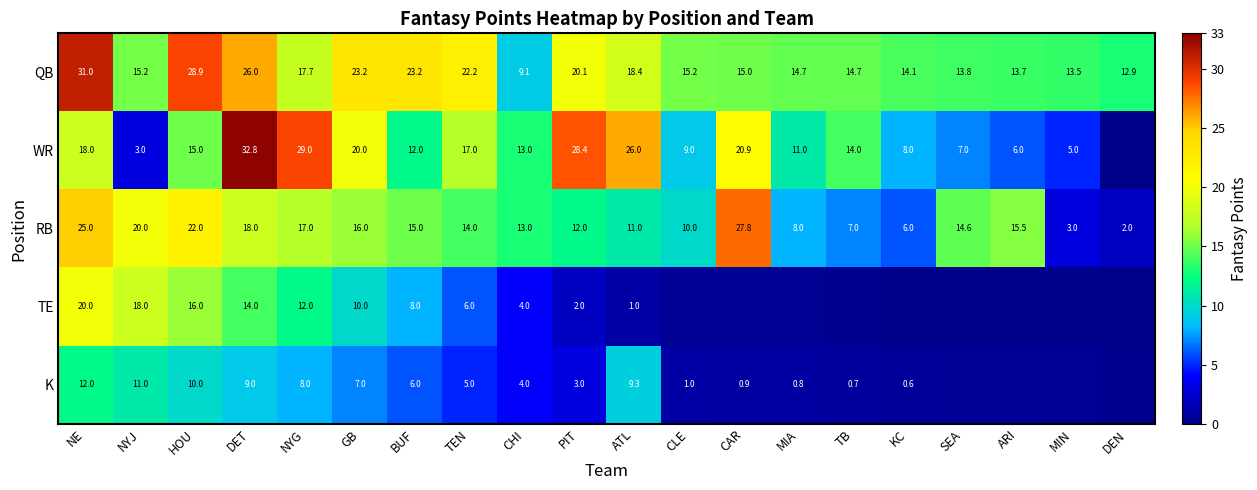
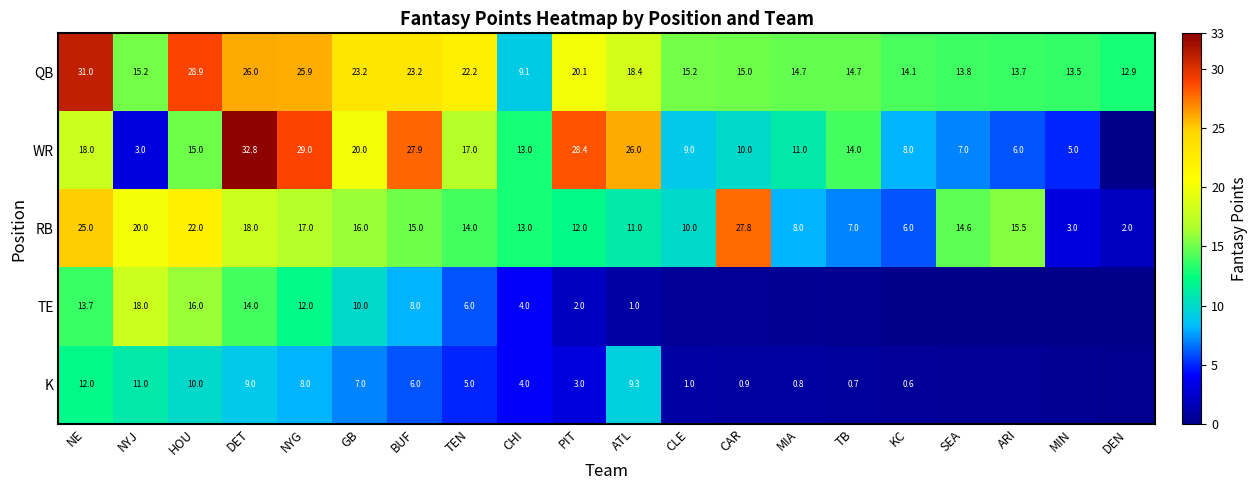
QB, NYG: 17.7 -> 25.9
WR, BUF: 12.0 -> 27.9
WR, CAR: 20.9 -> 10.0
TE, NE: 20.0 -> 13.7
